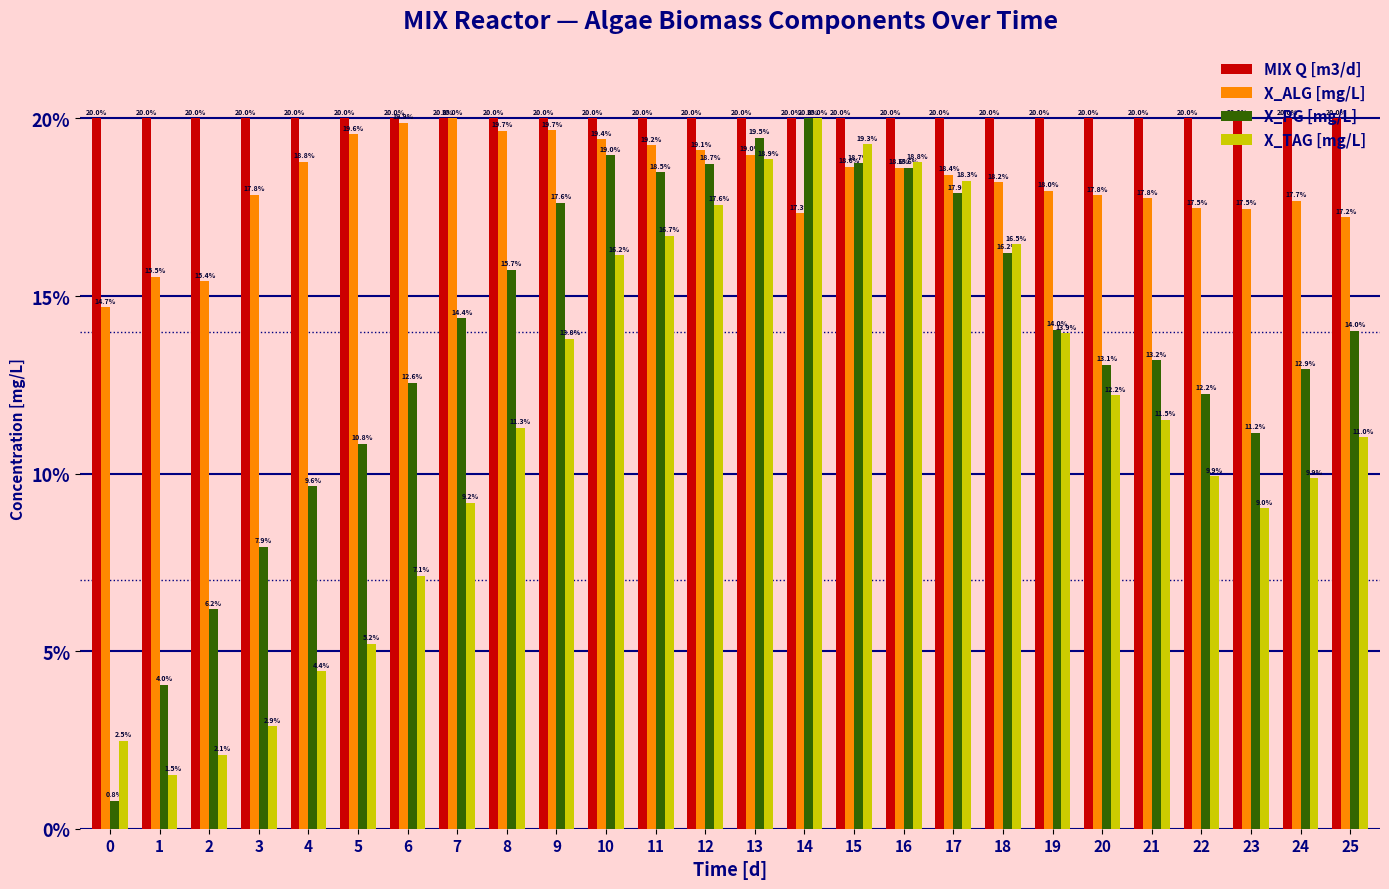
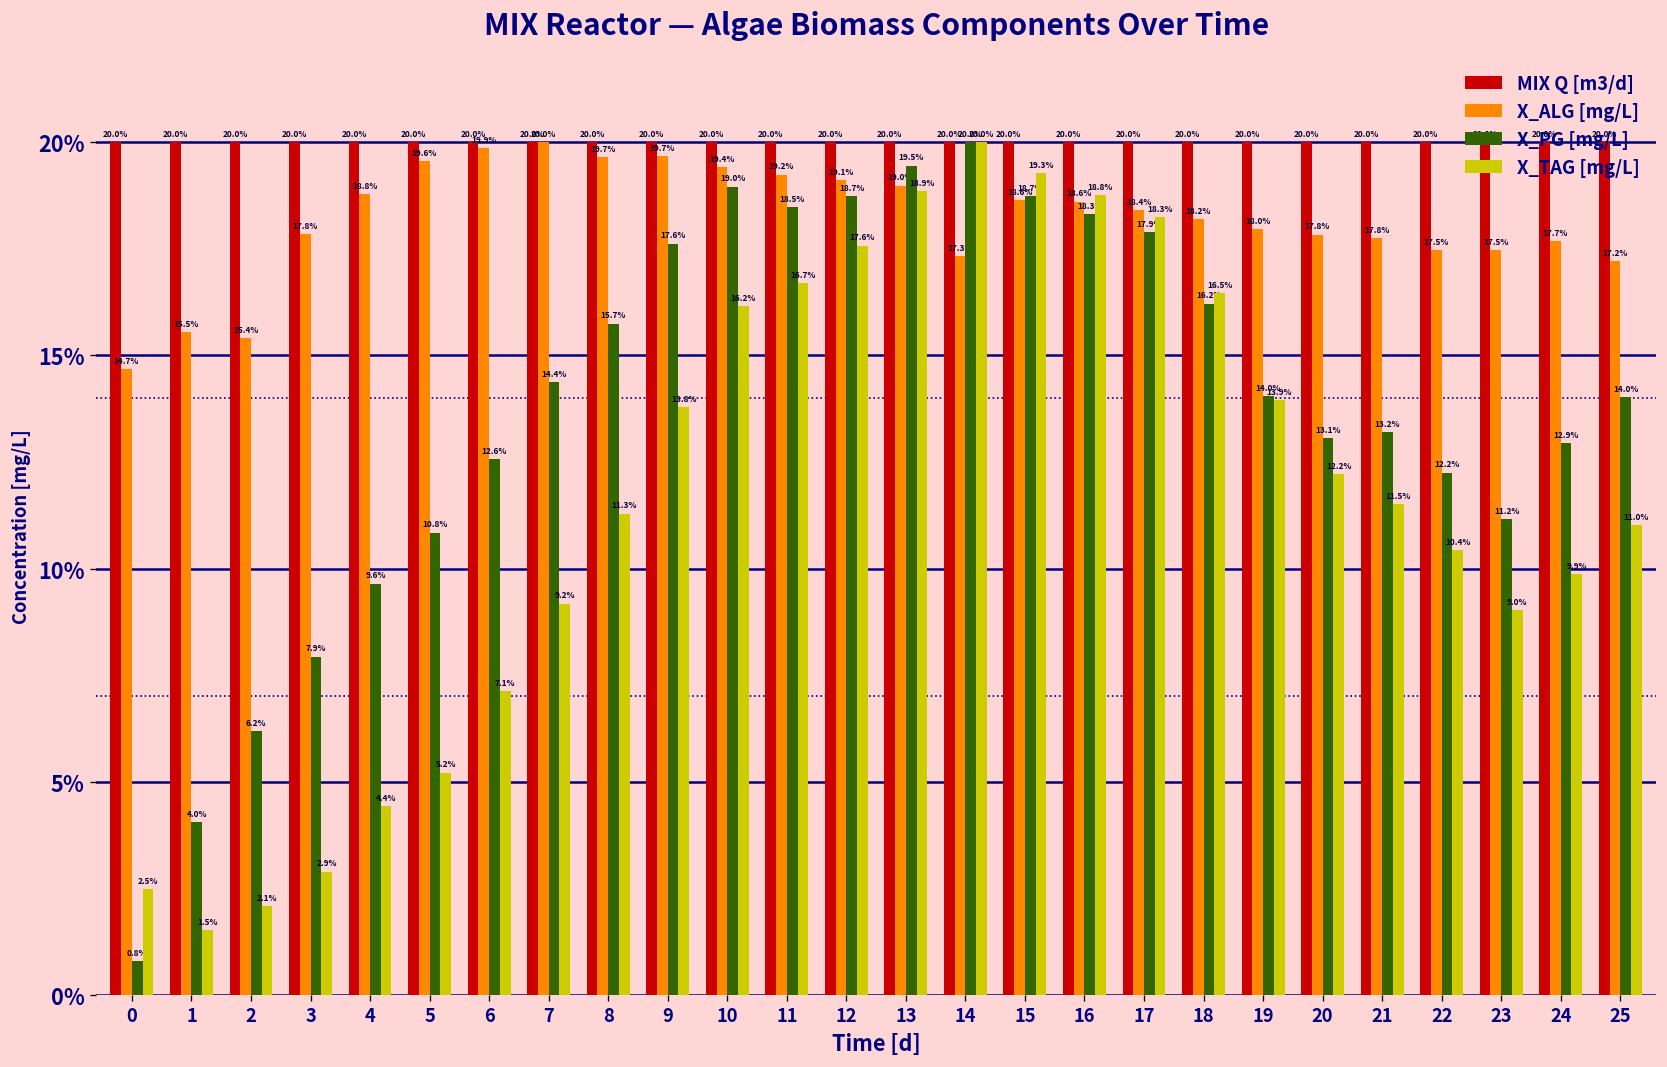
X_PG [mg/L], 16: 18.6% -> 18.3%
X_TAG [mg/L], 22: 9.9% -> 10.4%
